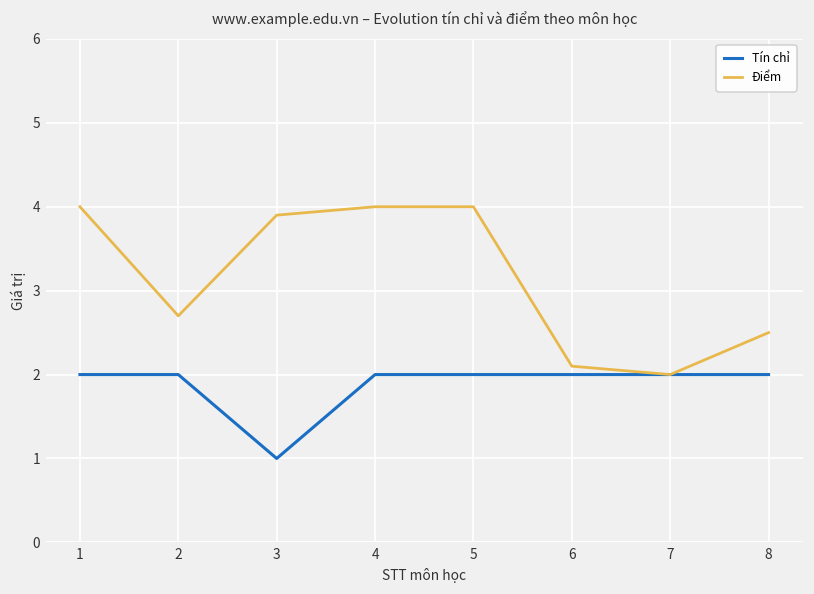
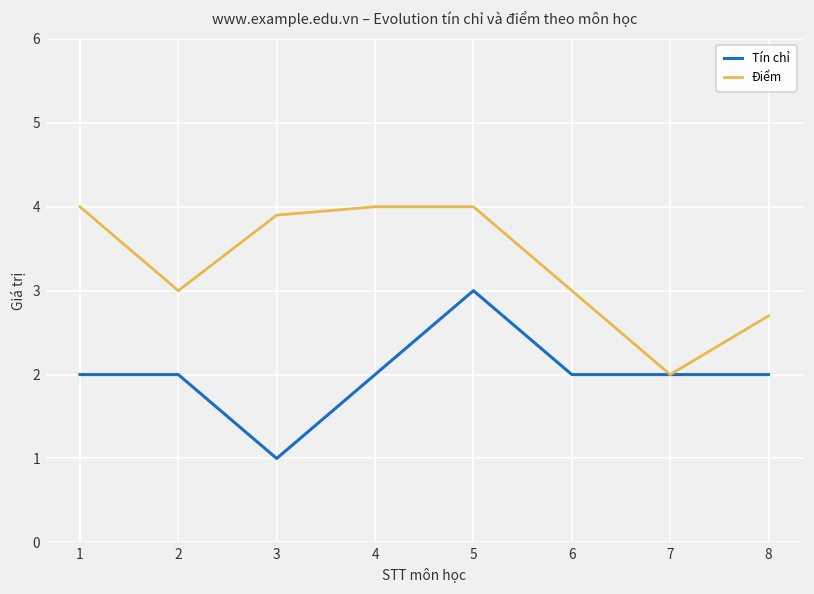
Điểm, 2: 2.7 -> 3.0
Tín chỉ, 5: 2 -> 3
Điểm, 6: 2.1 -> 3.0
Điểm, 8: 2.5 -> 2.7
